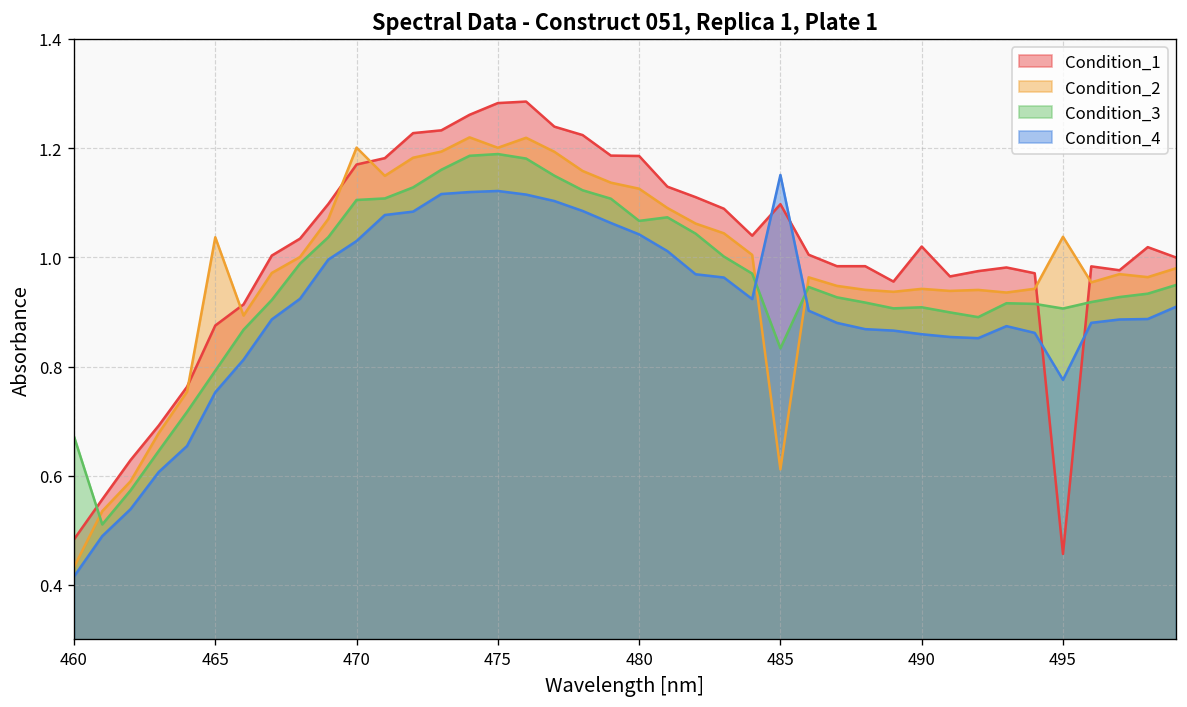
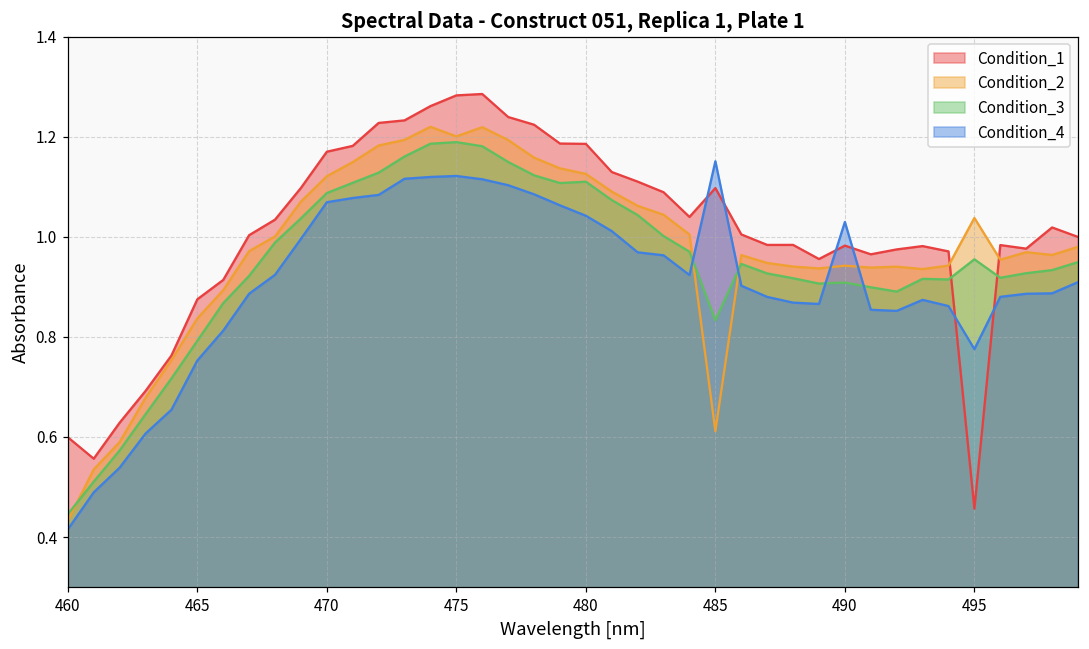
Condition_1, 460: 0.48 -> 0.60
Condition_3, 460: 0.67 -> 0.45
Condition_2, 465: 1.04 -> 0.84
Condition_2, 470: 1.20 -> 1.12
Condition_3, 470: 1.11 -> 1.09
Condition_4, 470: 1.03 -> 1.07
Condition_3, 480: 1.07 -> 1.11
Condition_1, 490: 1.02 -> 0.98
Condition_4, 490: 0.86 -> 1.03
Condition_3, 495: 0.91 -> 0.96
